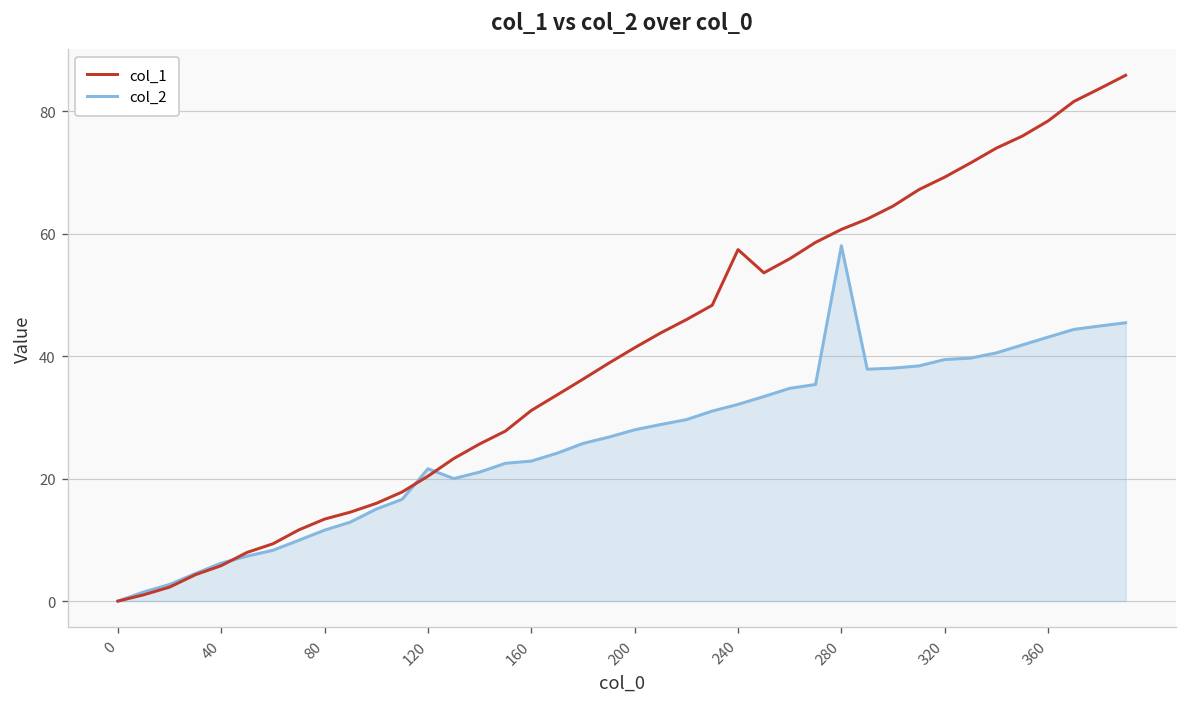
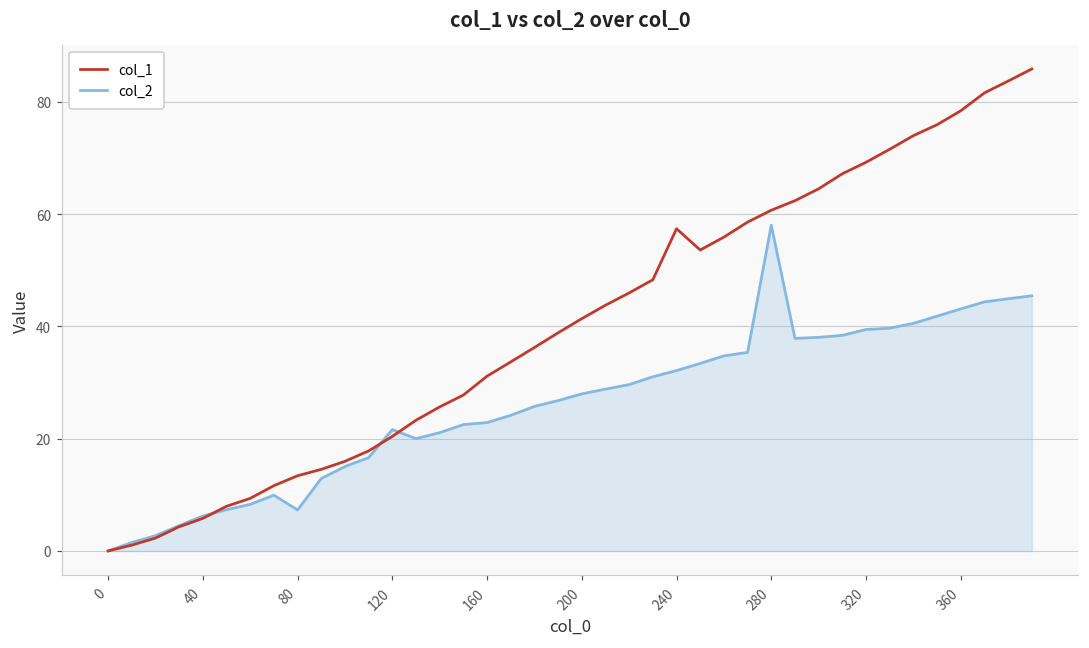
col_2, 80: 12 -> 7
